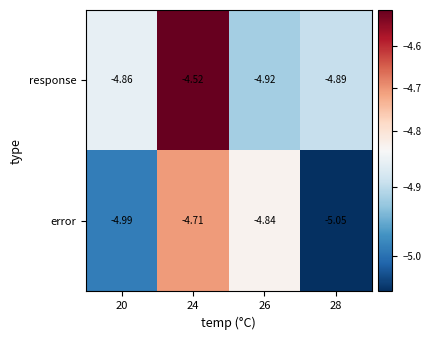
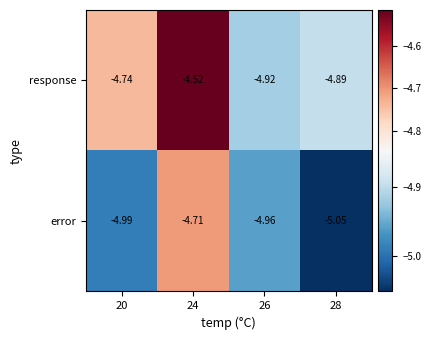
response, 20: -4.86 -> -4.74
error, 26: -4.84 -> -4.96
